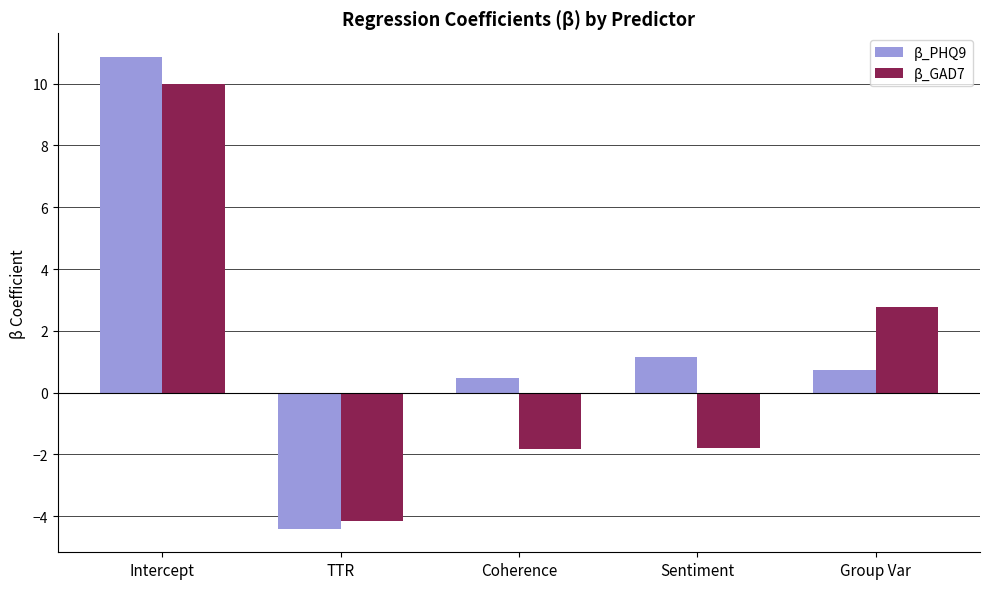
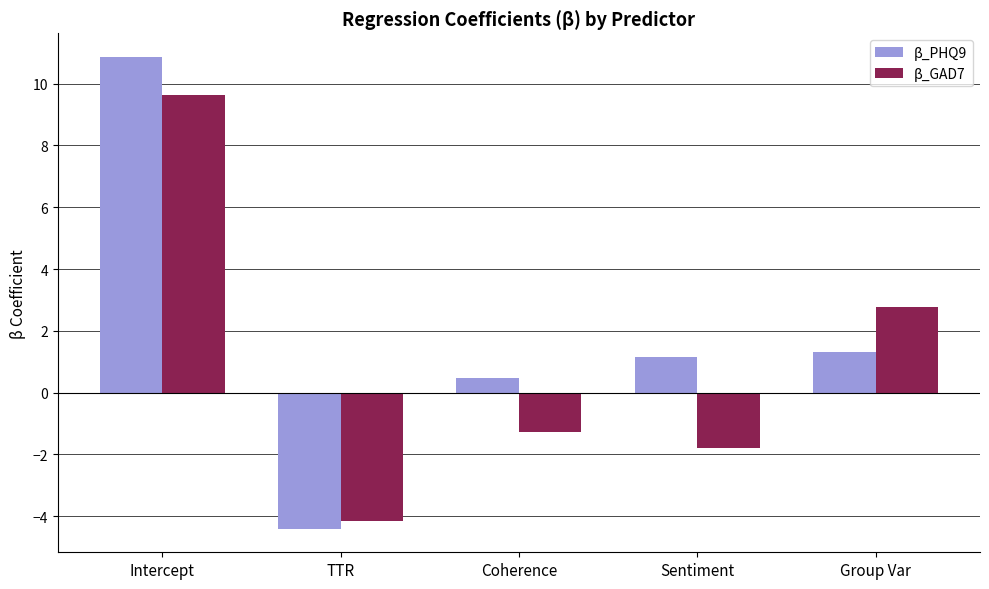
β_GAD7, Intercept: 10.0 -> 9.6
β_GAD7, Coherence: -1.8 -> -1.3
β_PHQ9, Group Var: 0.7 -> 1.3
